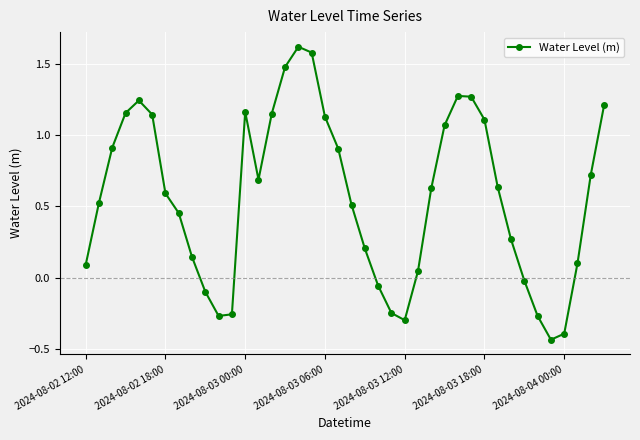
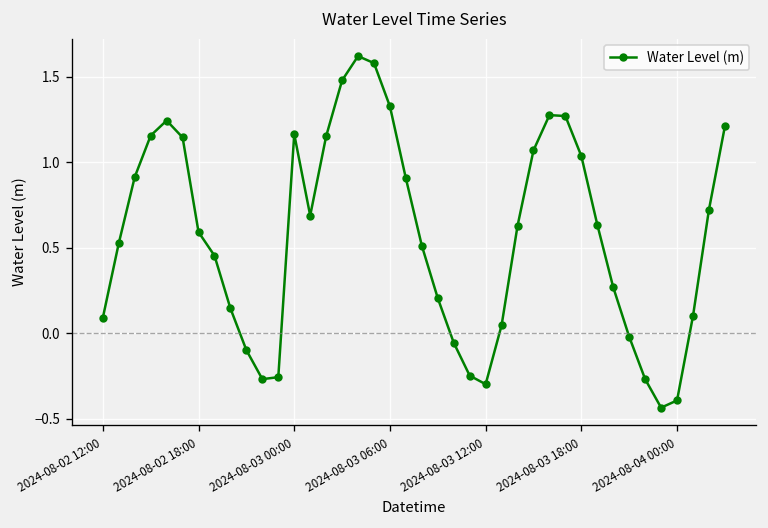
2024-08-03 06:00: 1.13 -> 1.33
2024-08-03 18:00: 1.11 -> 1.04
